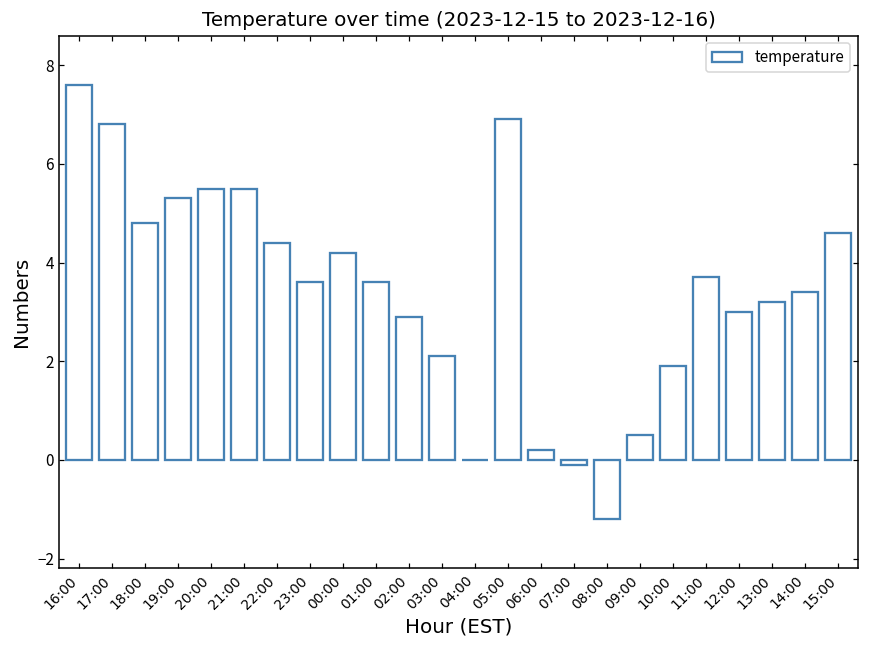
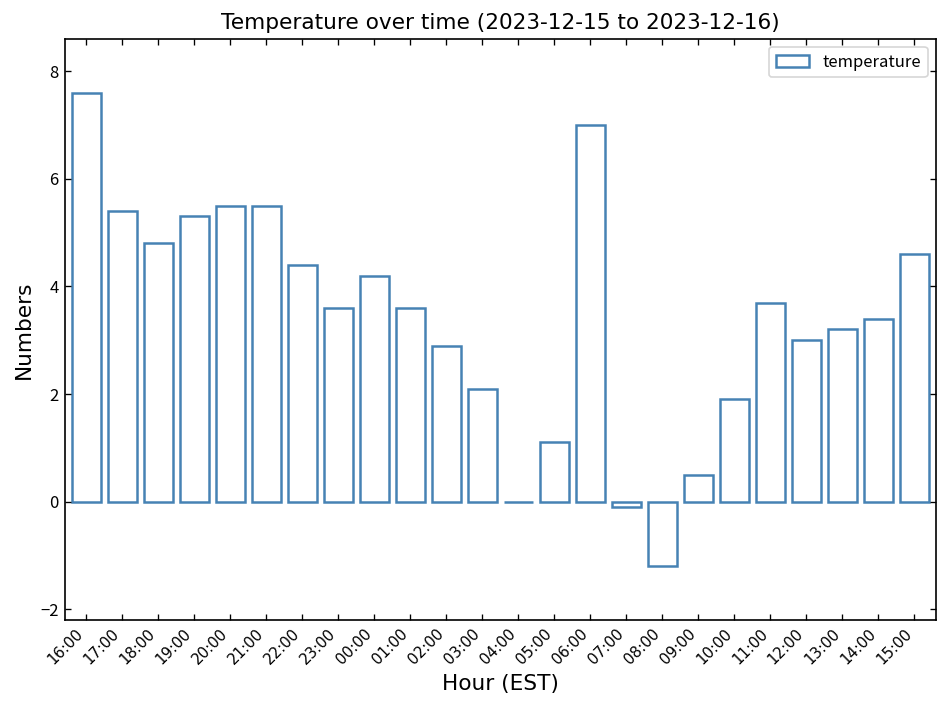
17:00: 6.8 -> 5.4
05:00: 6.9 -> 1.1
06:00: 0.2 -> 7.0
